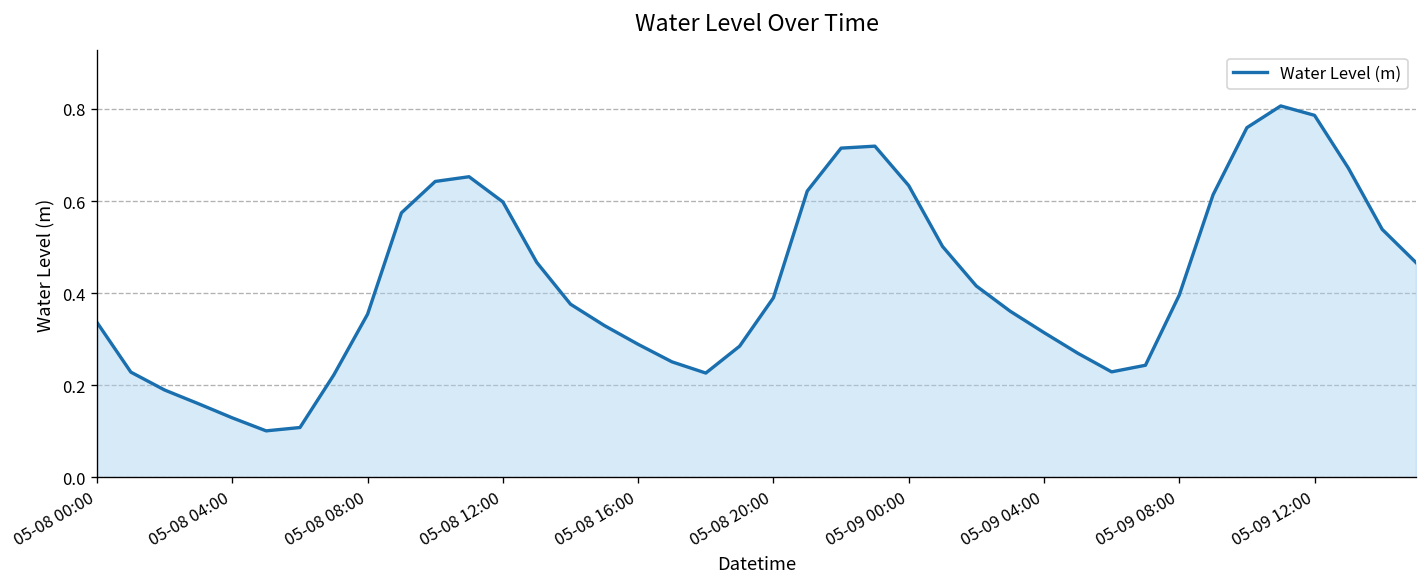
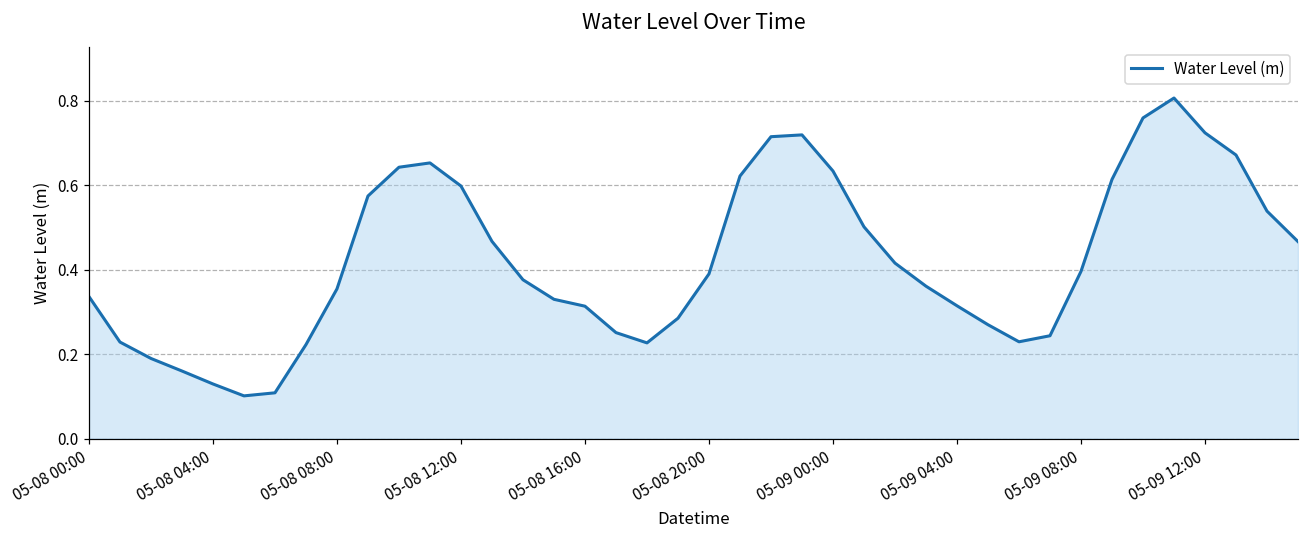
05-08 16:00: 0.29 -> 0.31
05-09 12:00: 0.79 -> 0.72
